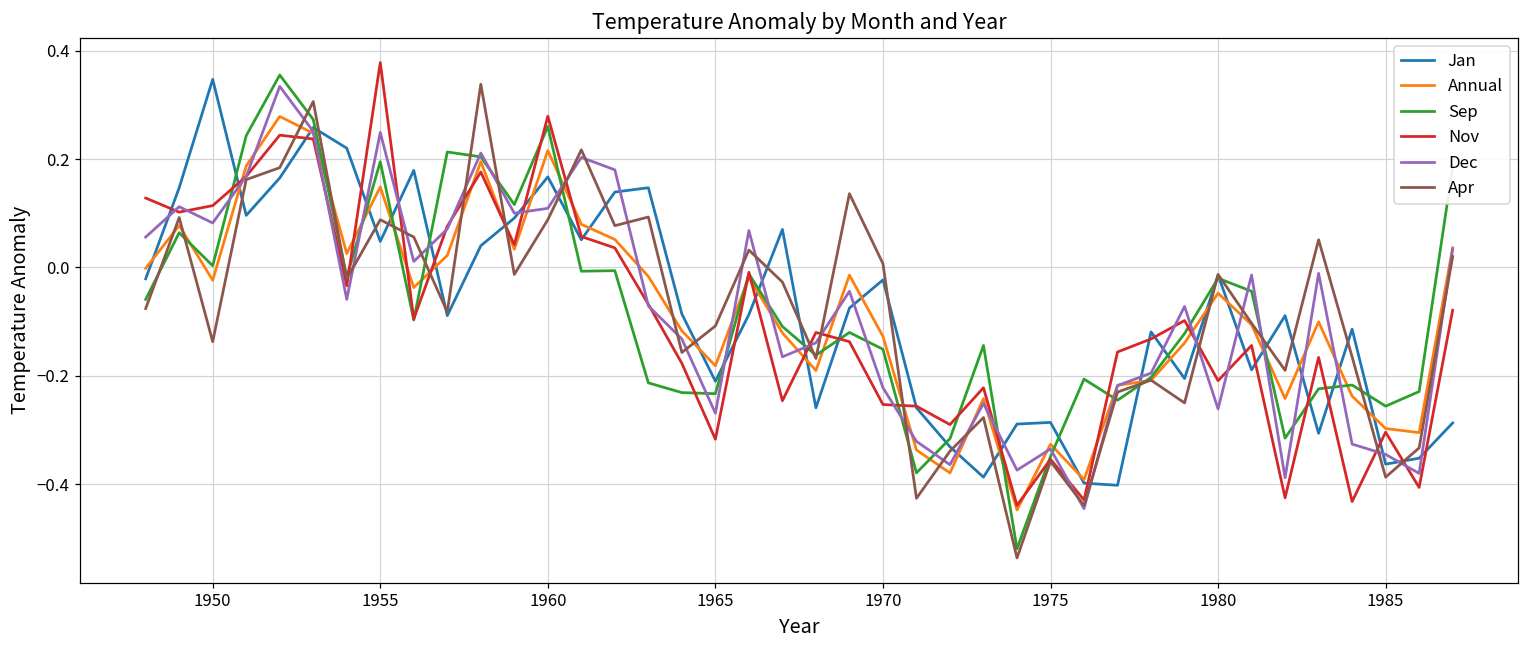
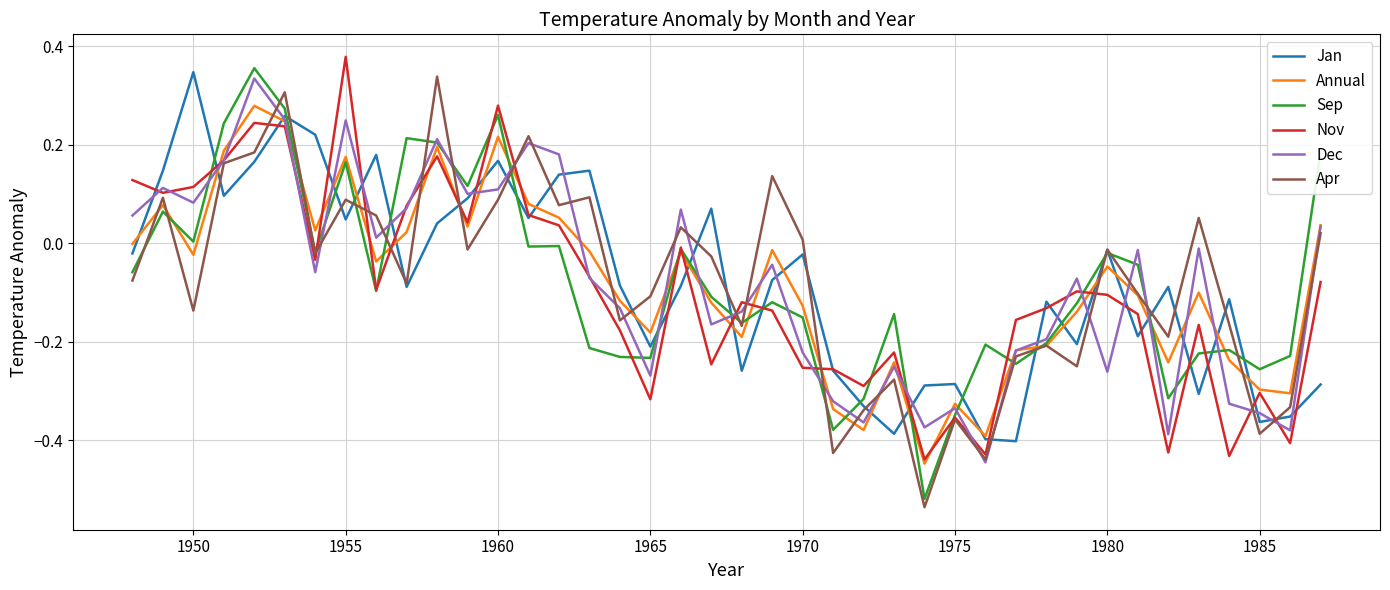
Annual, 1955: 0.15 -> 0.17
Sep, 1955: 0.20 -> 0.16
Nov, 1980: -0.21 -> -0.11
